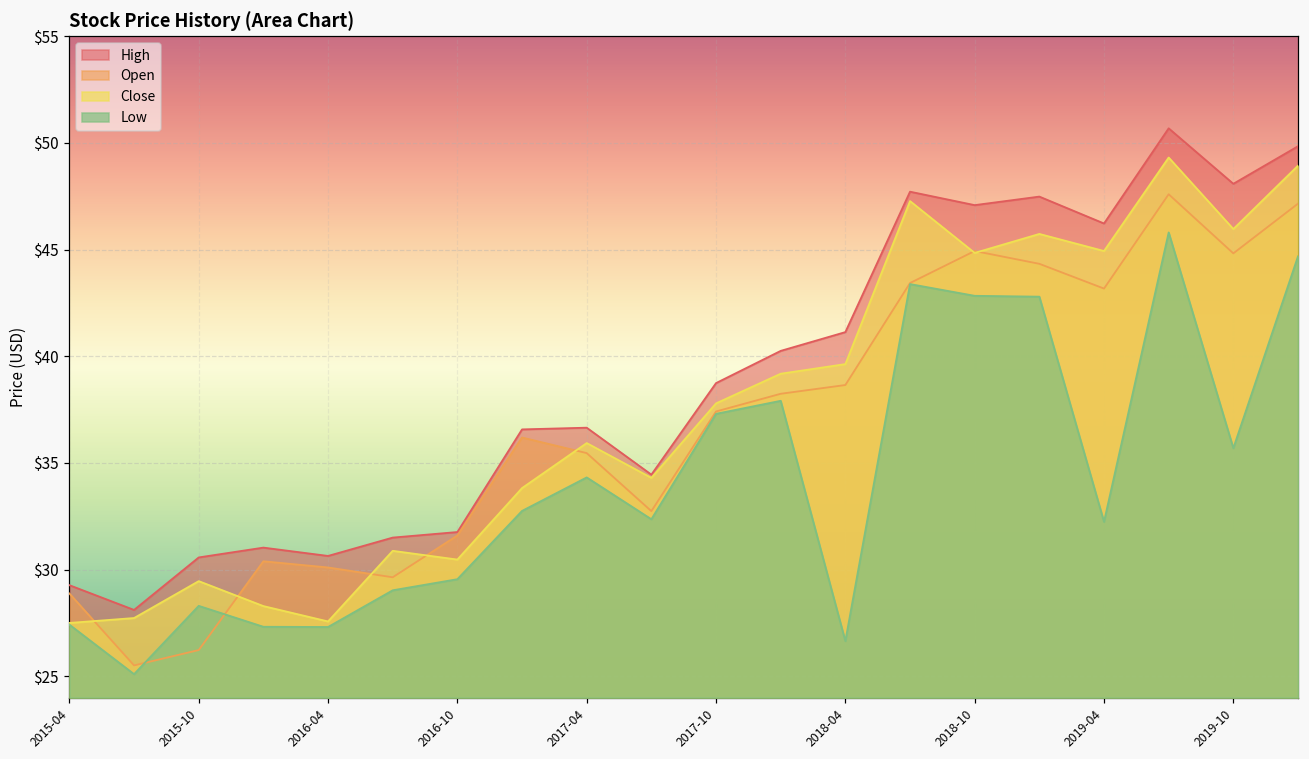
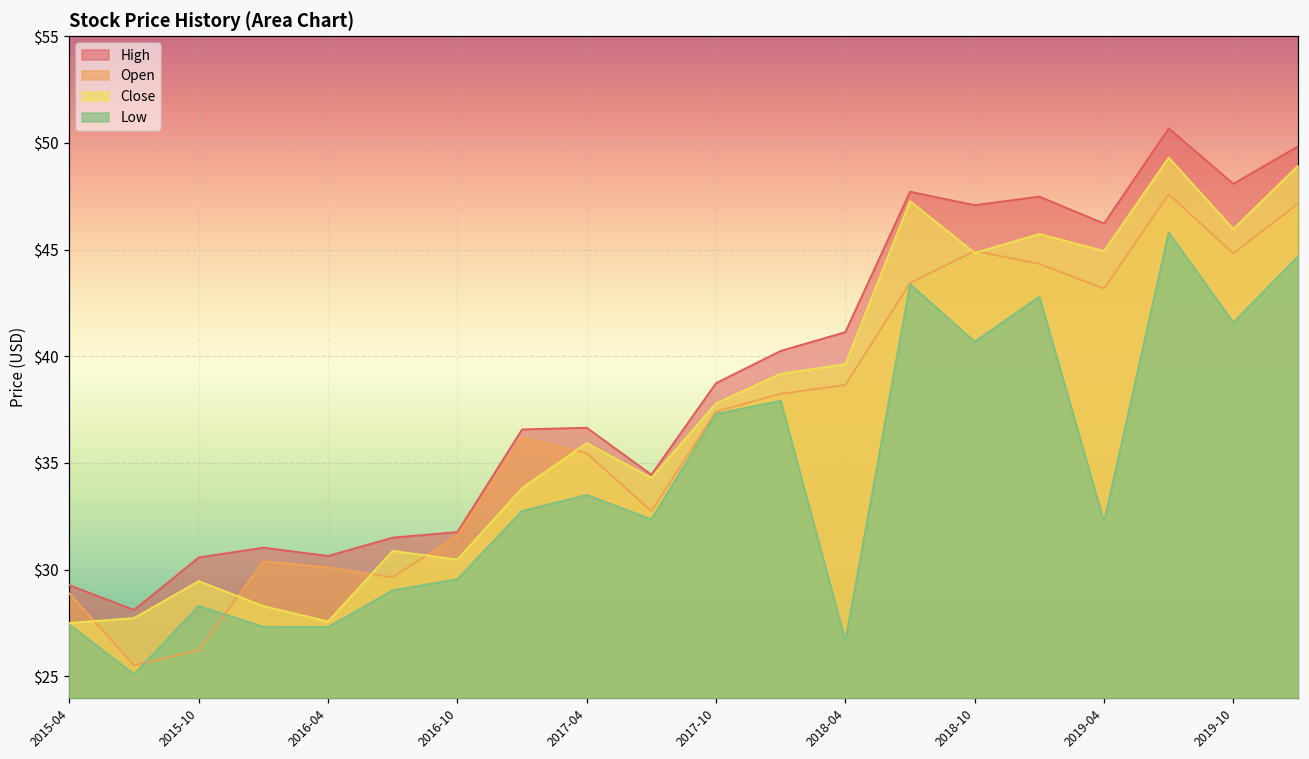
Low, 2017-04: $34.3 -> $33.5
Low, 2018-10: $42.8 -> $40.7
Low, 2019-10: $35.7 -> $41.6
